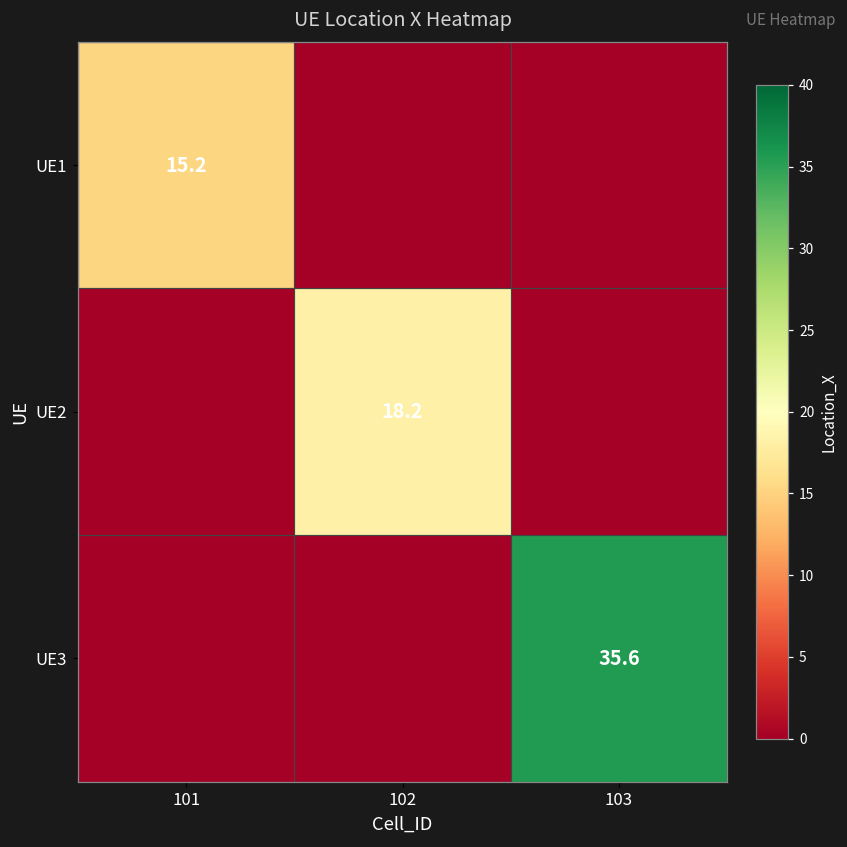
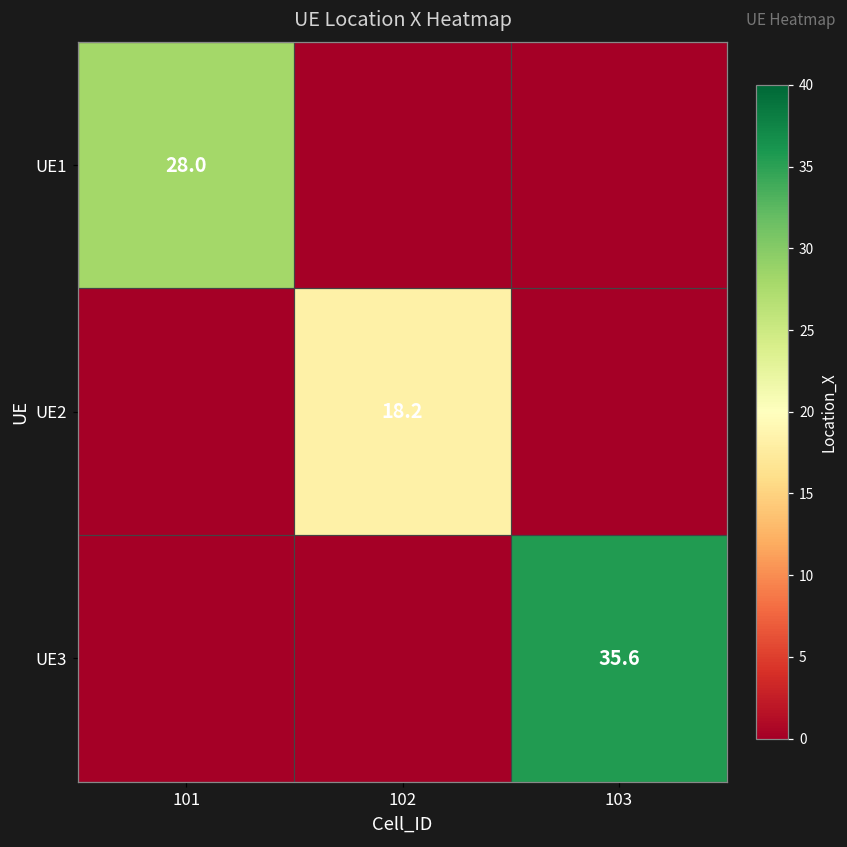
UE1, 101: 15.2 -> 28.0
